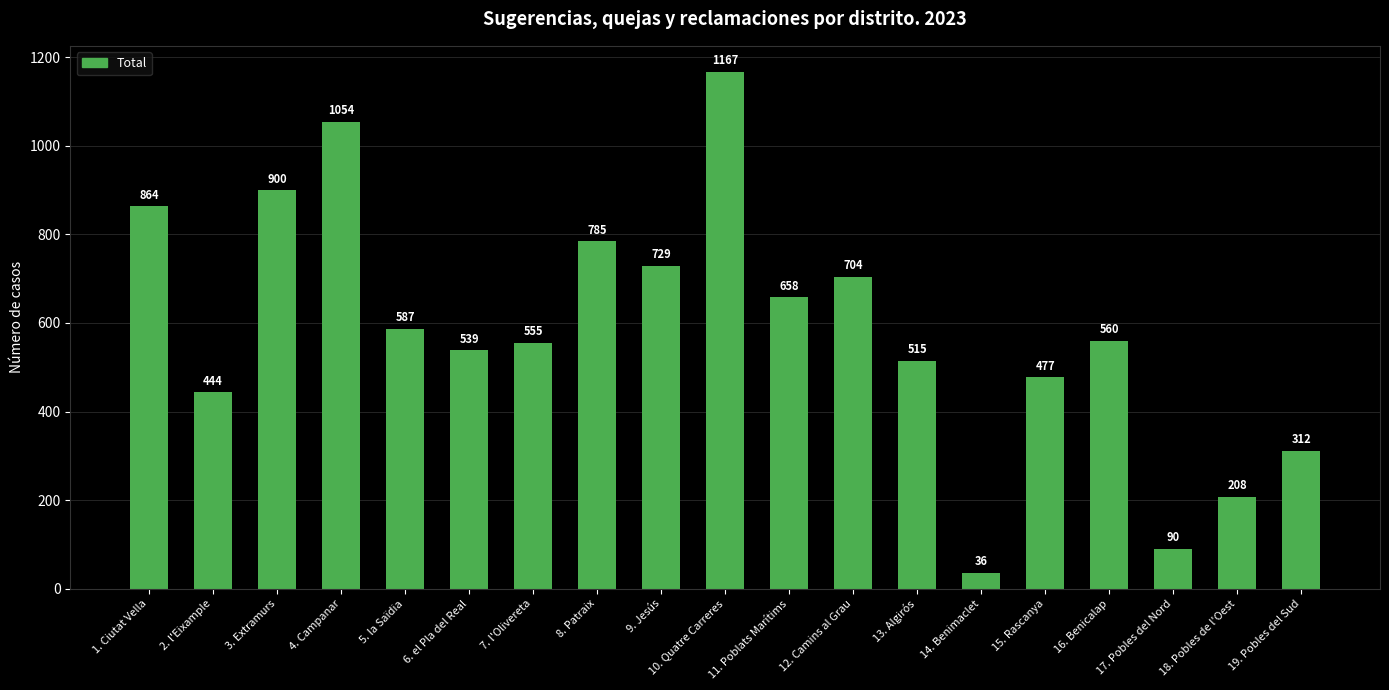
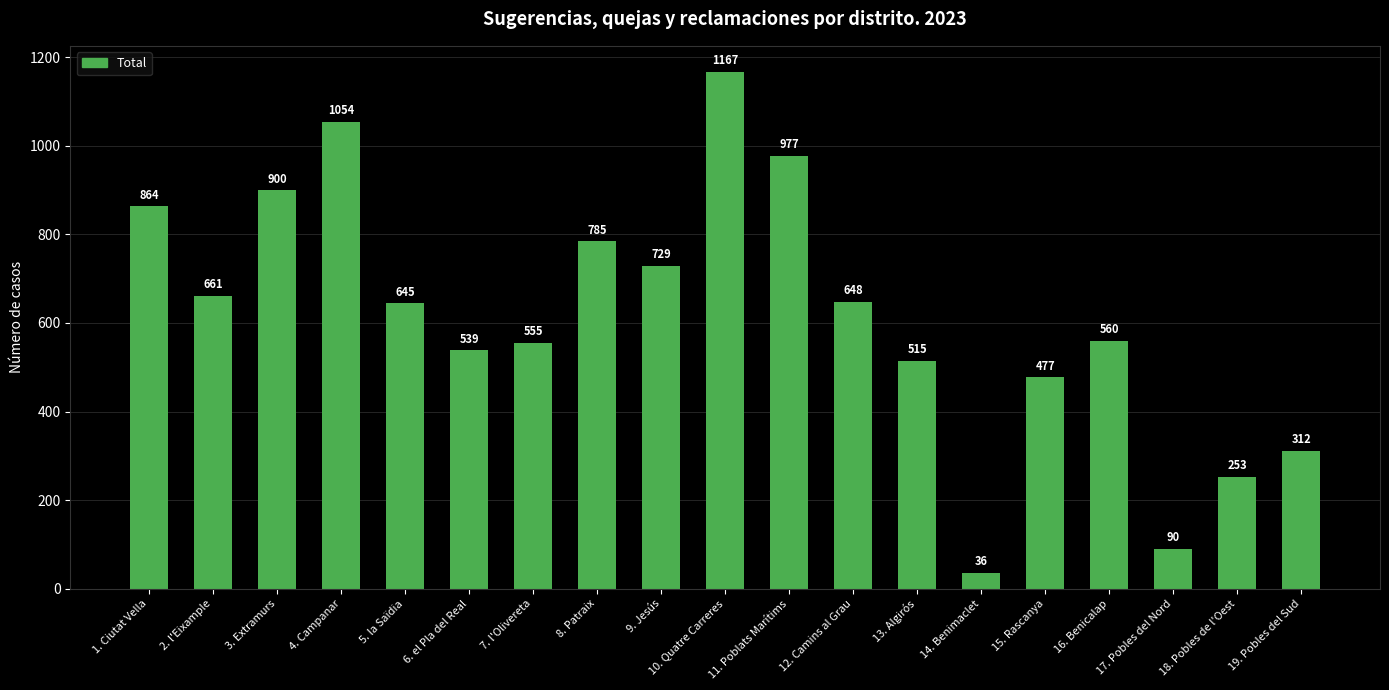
2. l'Eixample: 444 -> 661
5. la Saïdia: 587 -> 645
11. Poblats Marítims: 658 -> 977
12. Camins al Grau: 704 -> 648
18. Pobles de l'Oest: 208 -> 253
